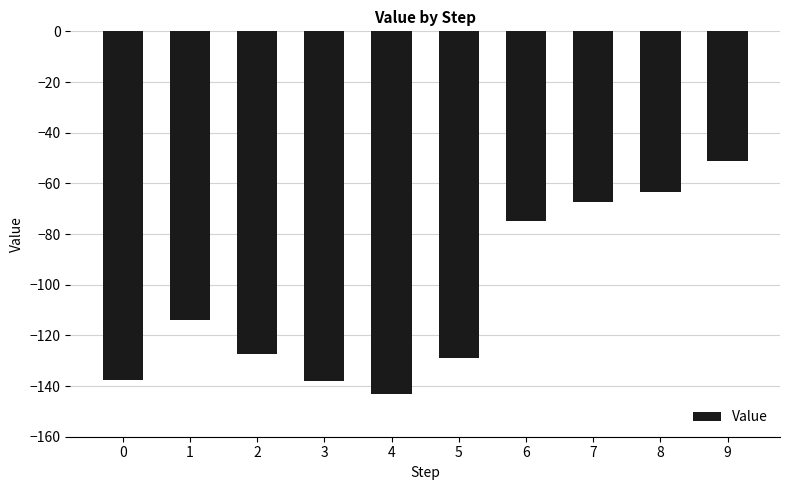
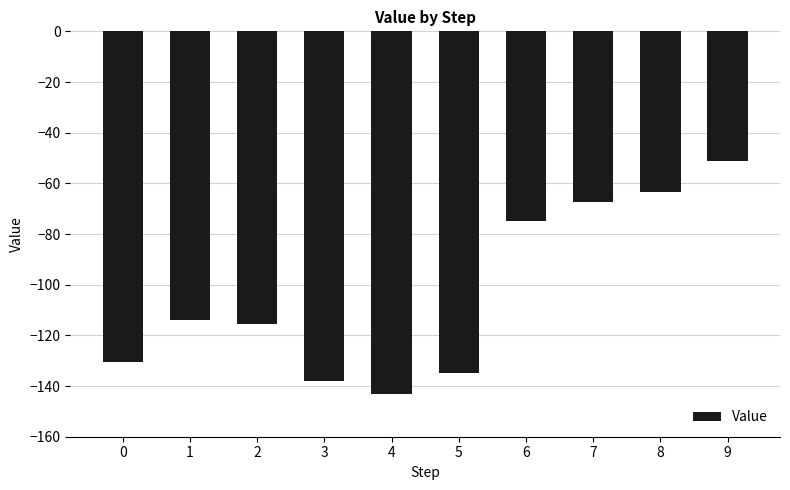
0: -138 -> -131
2: -127 -> -115
5: -129 -> -135
